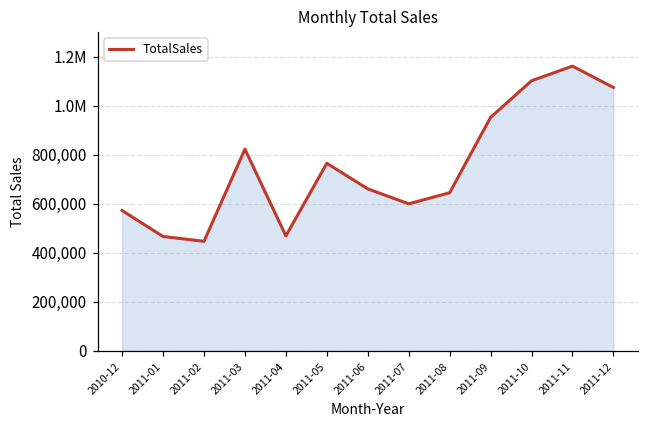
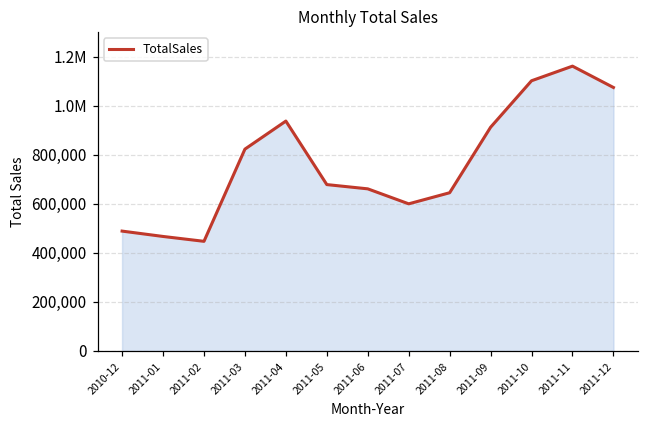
2010-12: 570,000 -> 490,000
2011-04: 470,000 -> 940,000
2011-05: 770,000 -> 680,000
2011-09: 950,000 -> 910,000
